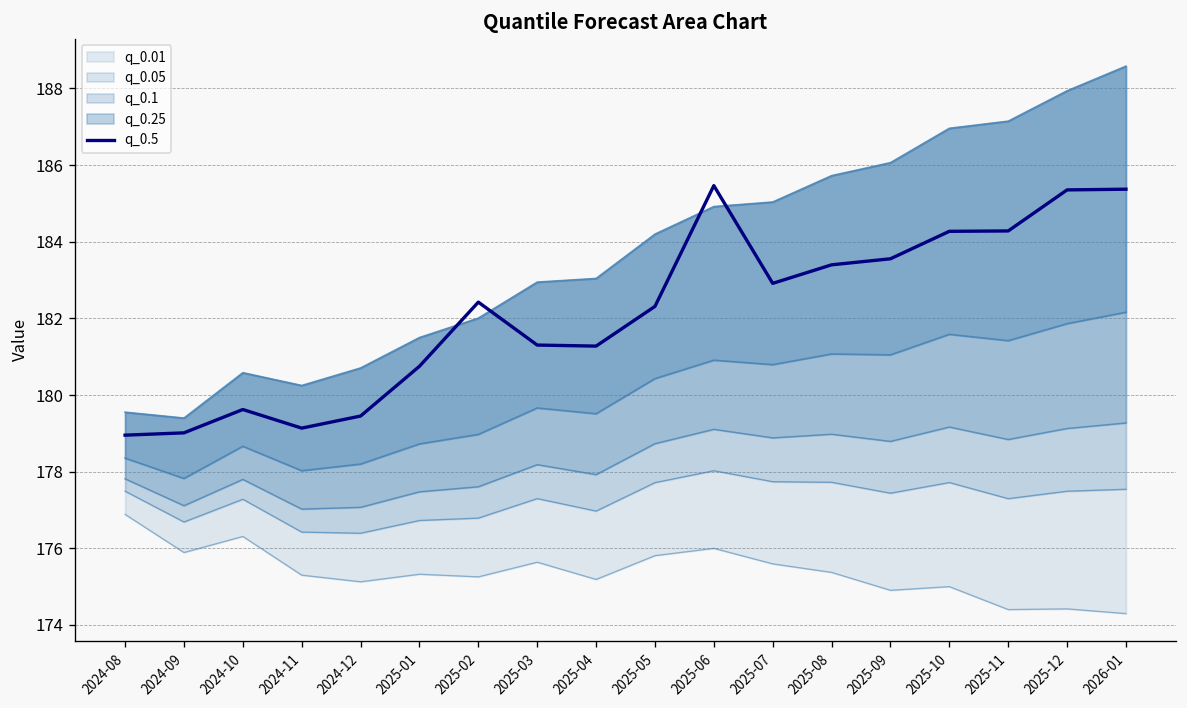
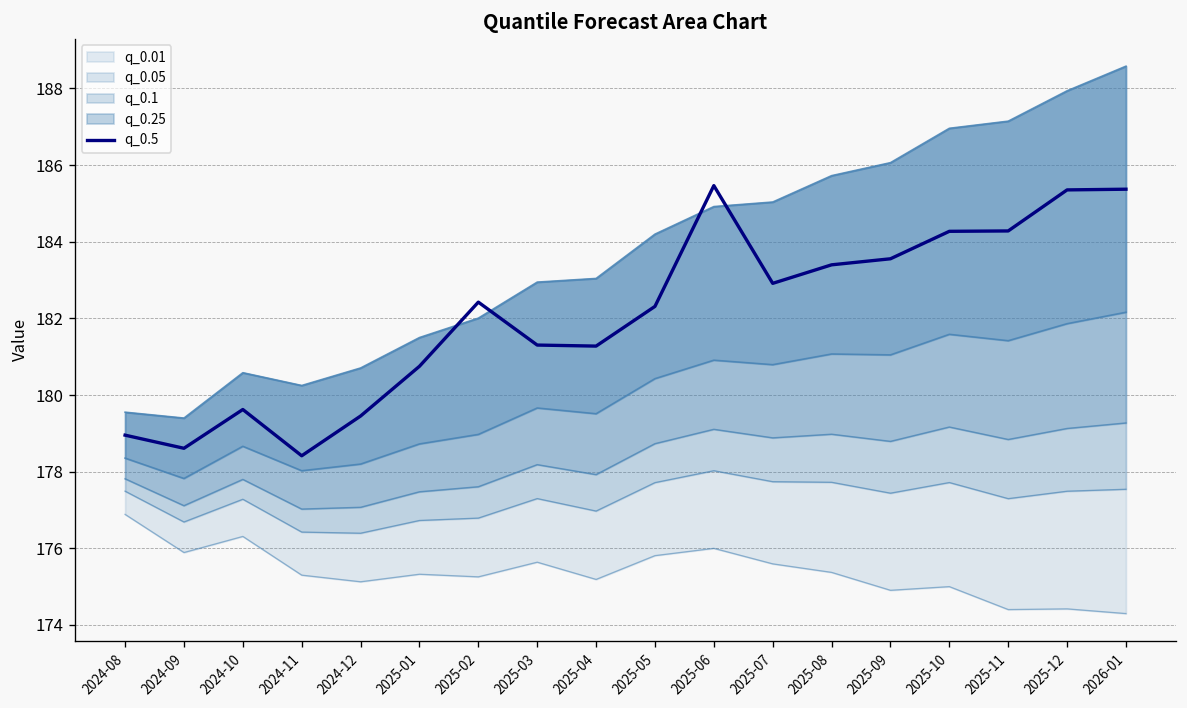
q_0.5, 2024-09: 179.0 -> 178.6
q_0.5, 2024-11: 179.1 -> 178.4
